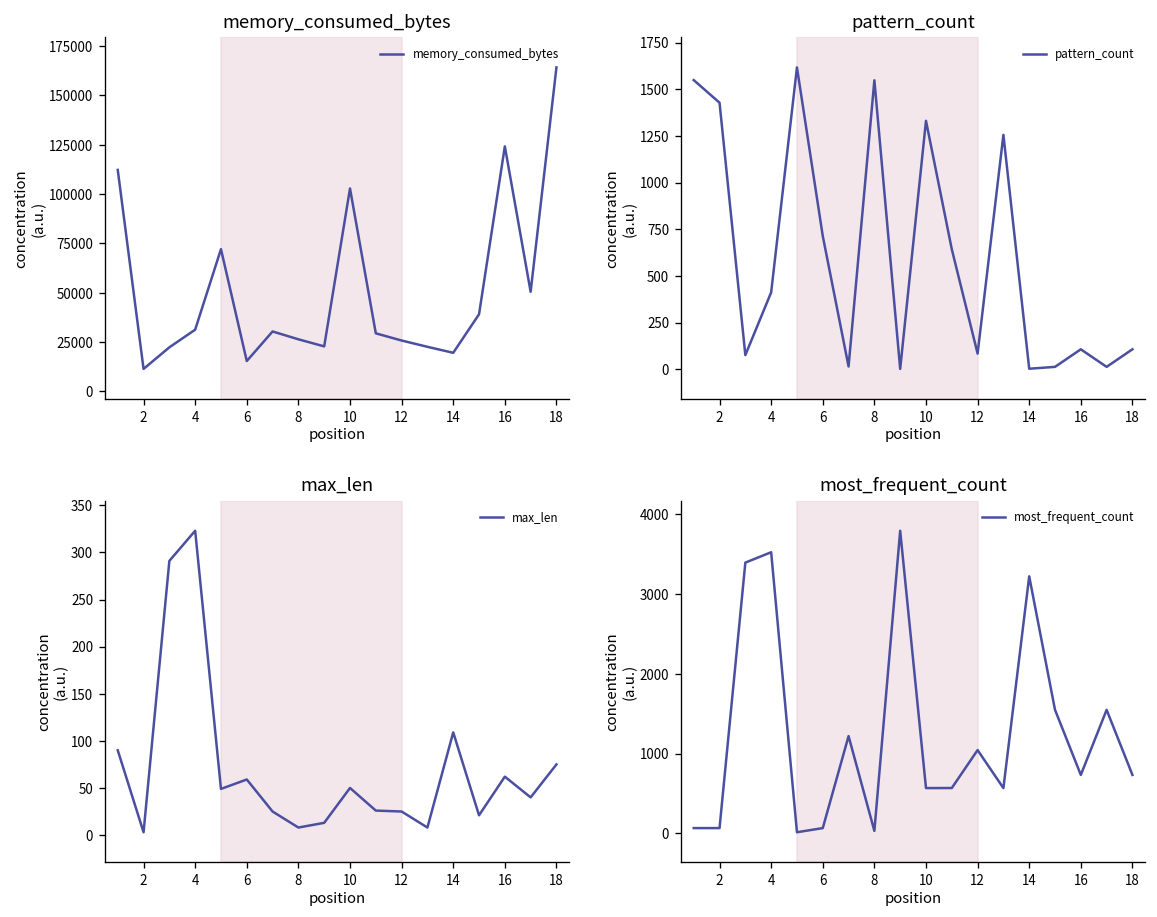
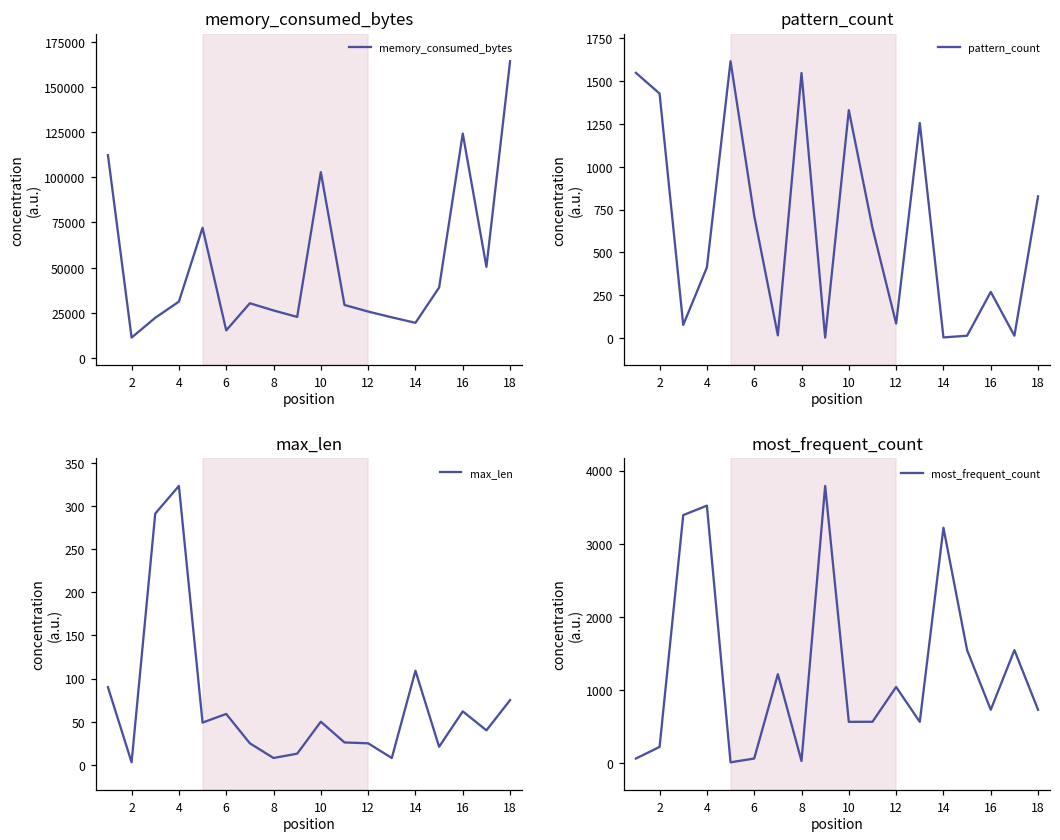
pattern_count, 16: 110 -> 270
pattern_count, 18: 110 -> 830
most_frequent_count, 2: 100 -> 200
